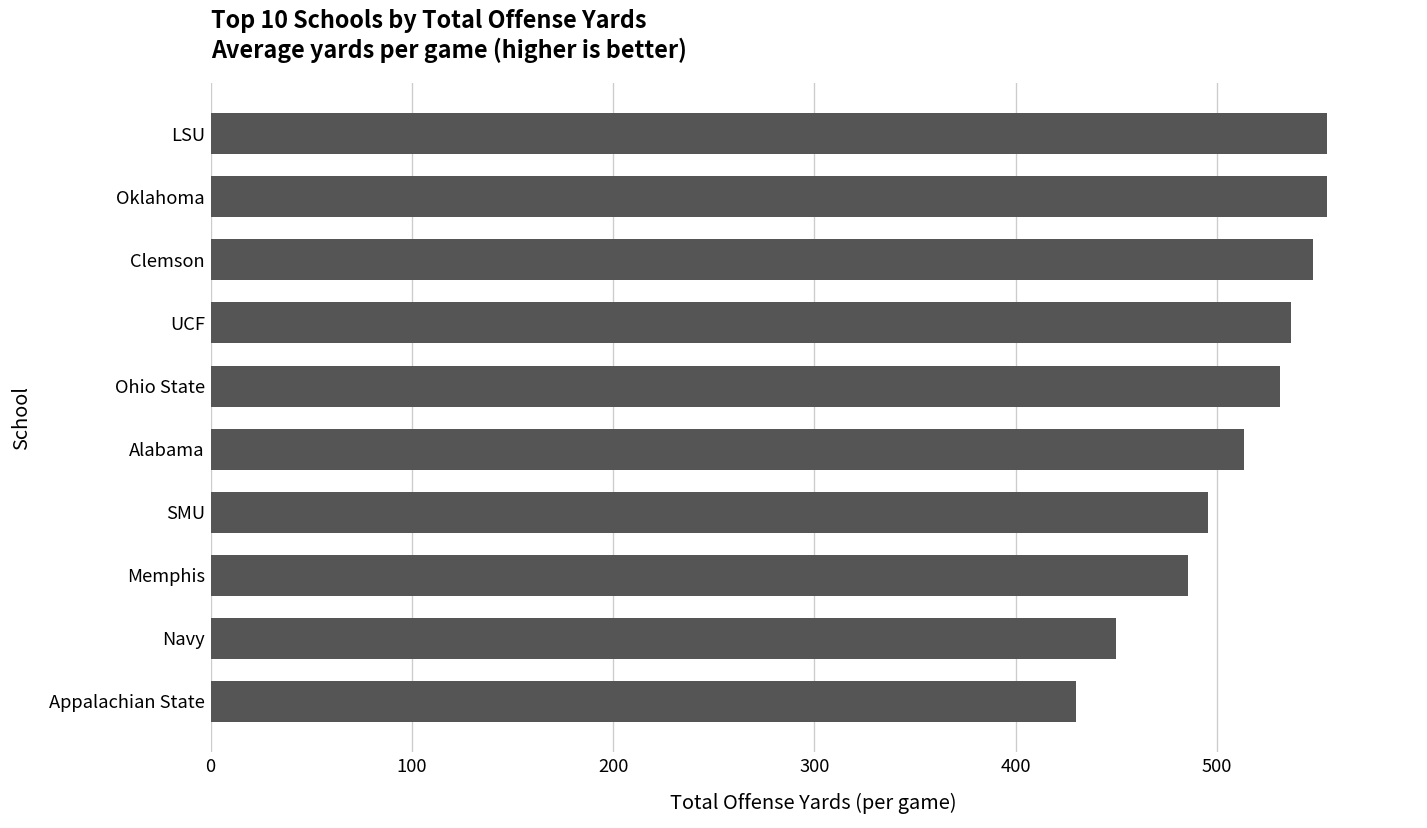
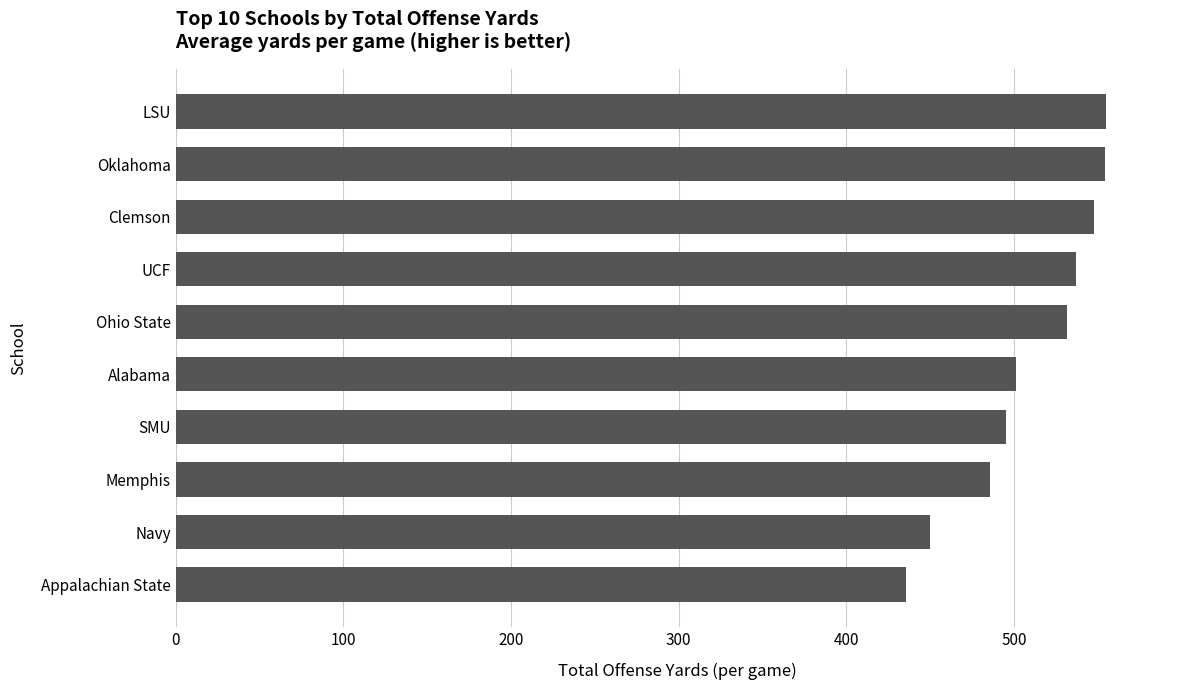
Alabama: 514 -> 501
Appalachian State: 430 -> 436
